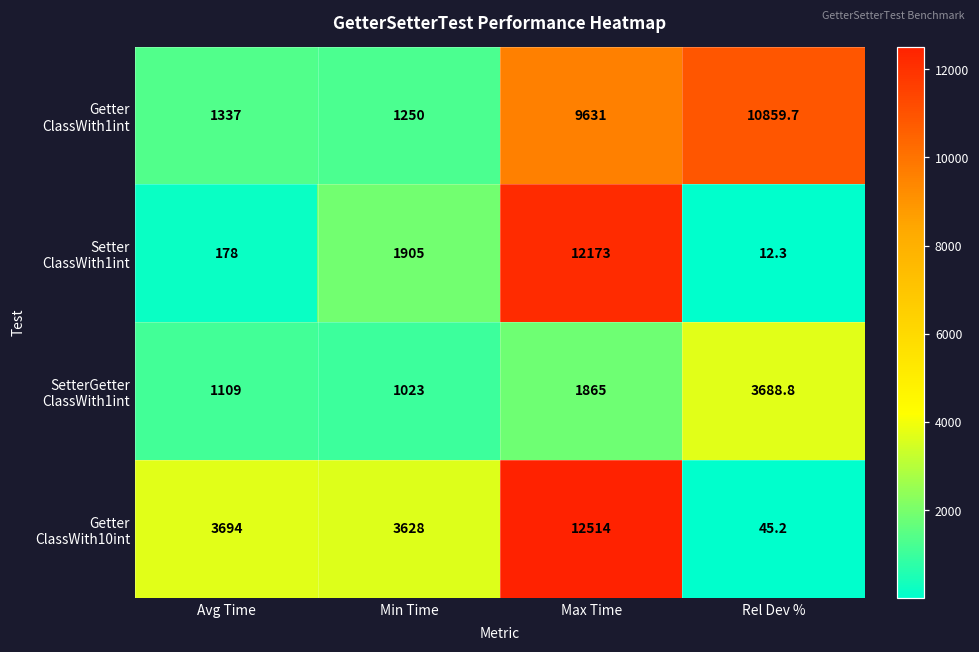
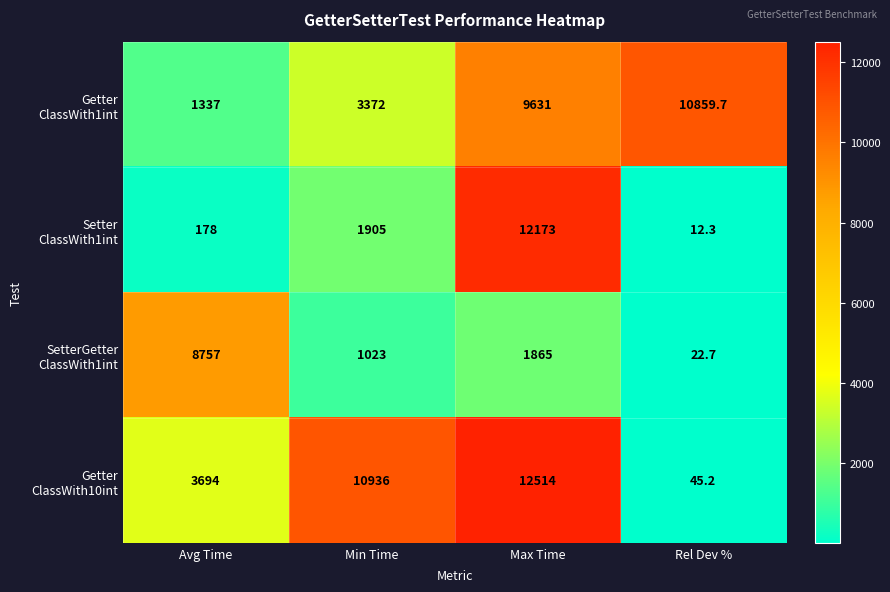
Getter ClassWith1int, Min Time: 1250 -> 3372
SetterGetter ClassWith1int, Avg Time: 1109 -> 8757
SetterGetter ClassWith1int, Rel Dev %: 3688.8 -> 22.7
Getter ClassWith10int, Min Time: 3628 -> 10936
